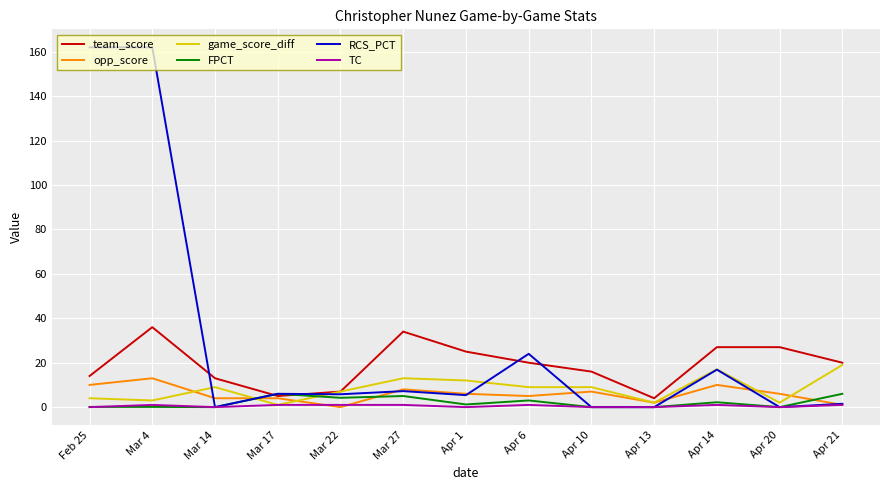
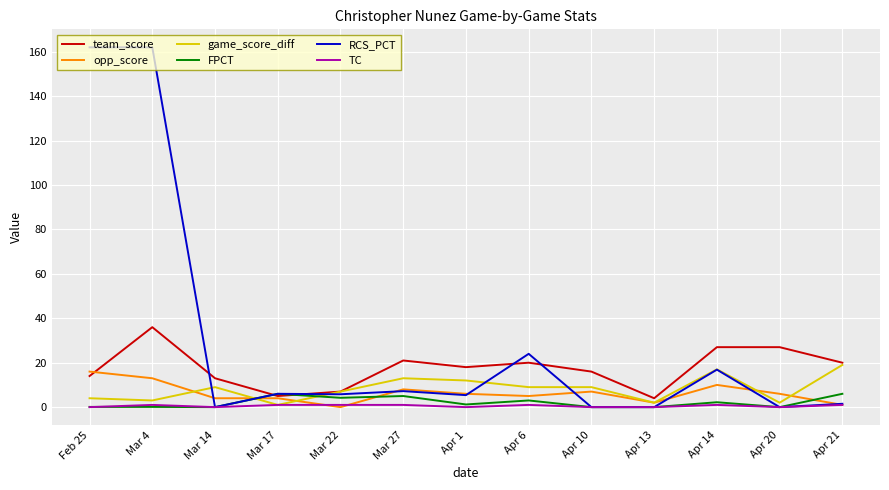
opp_score, Feb 25: 10 -> 16
team_score, Mar 27: 34 -> 21
team_score, Apr 1: 25 -> 18
